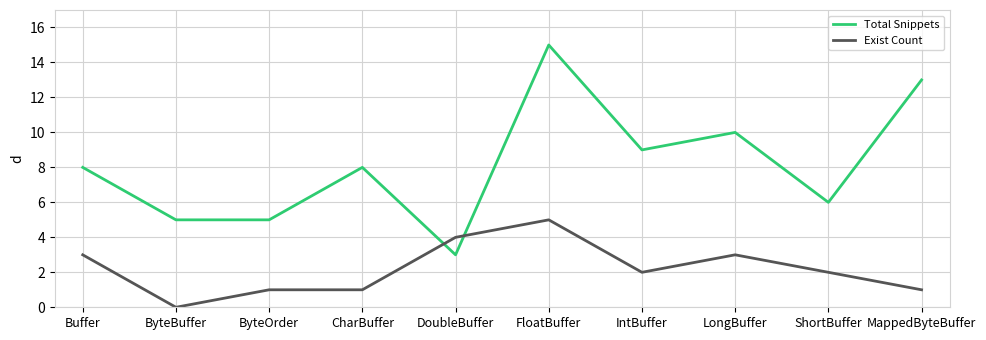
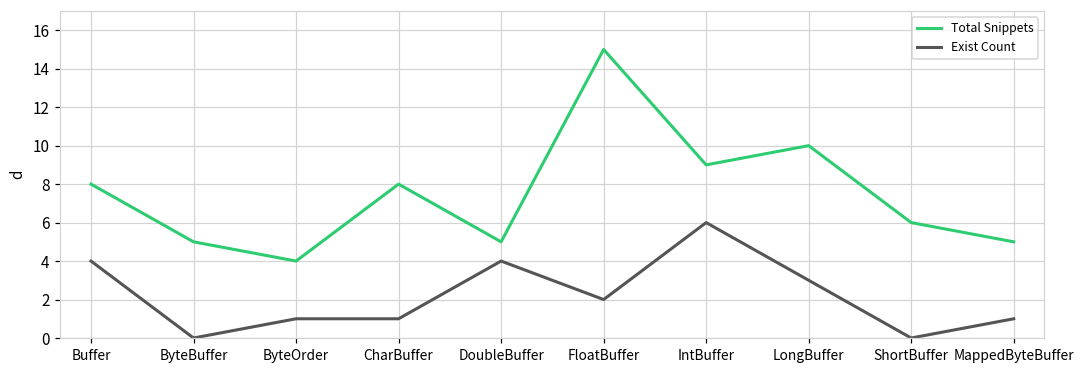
Exist Count, Buffer: 3 -> 4
Total Snippets, ByteOrder: 5 -> 4
Total Snippets, DoubleBuffer: 3 -> 5
Exist Count, FloatBuffer: 5 -> 2
Exist Count, IntBuffer: 2 -> 6
Exist Count, ShortBuffer: 2 -> 0
Total Snippets, MappedByteBuffer: 13 -> 5
